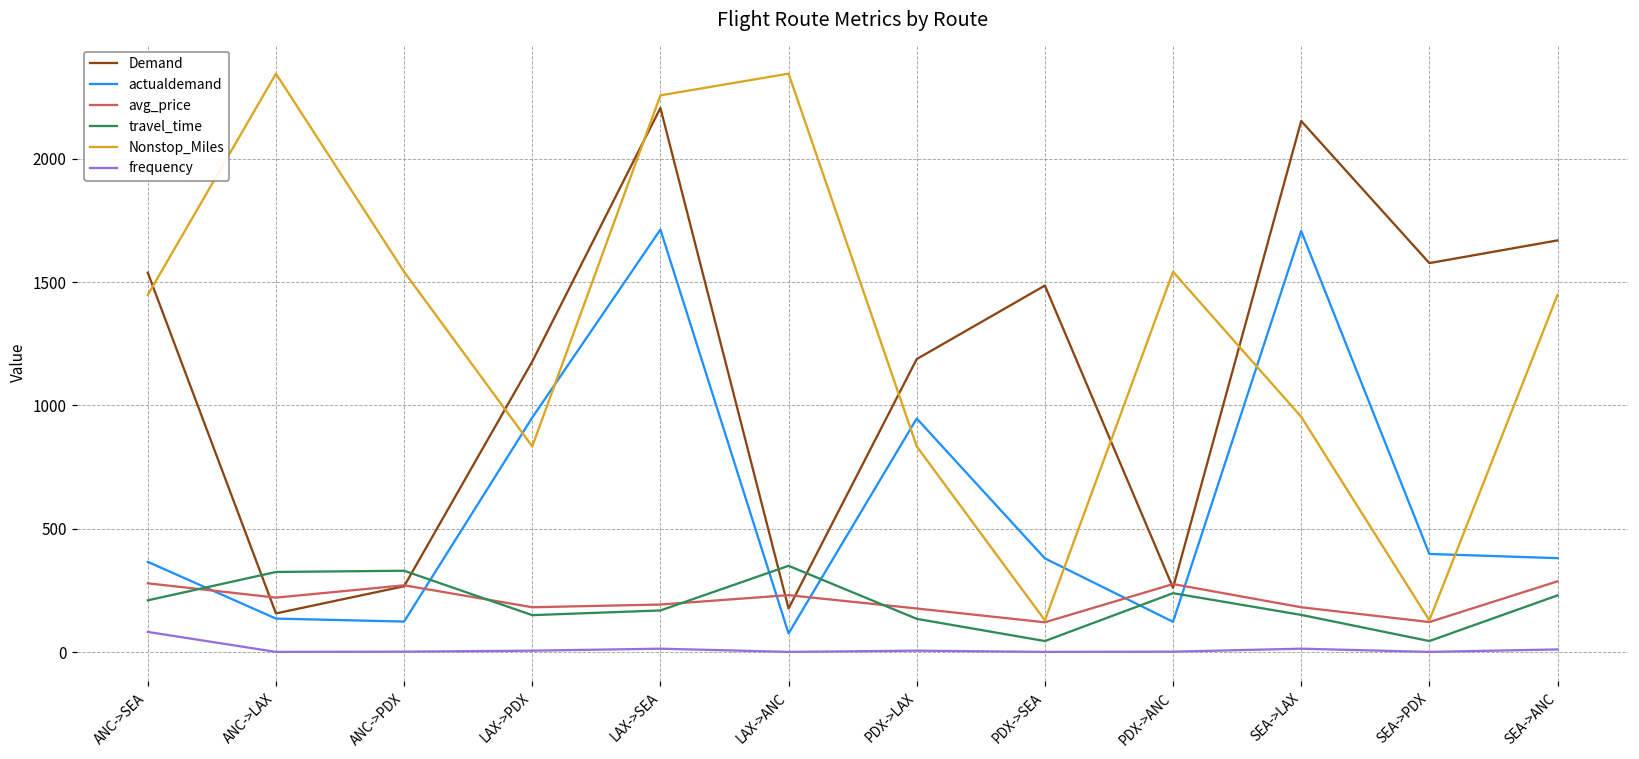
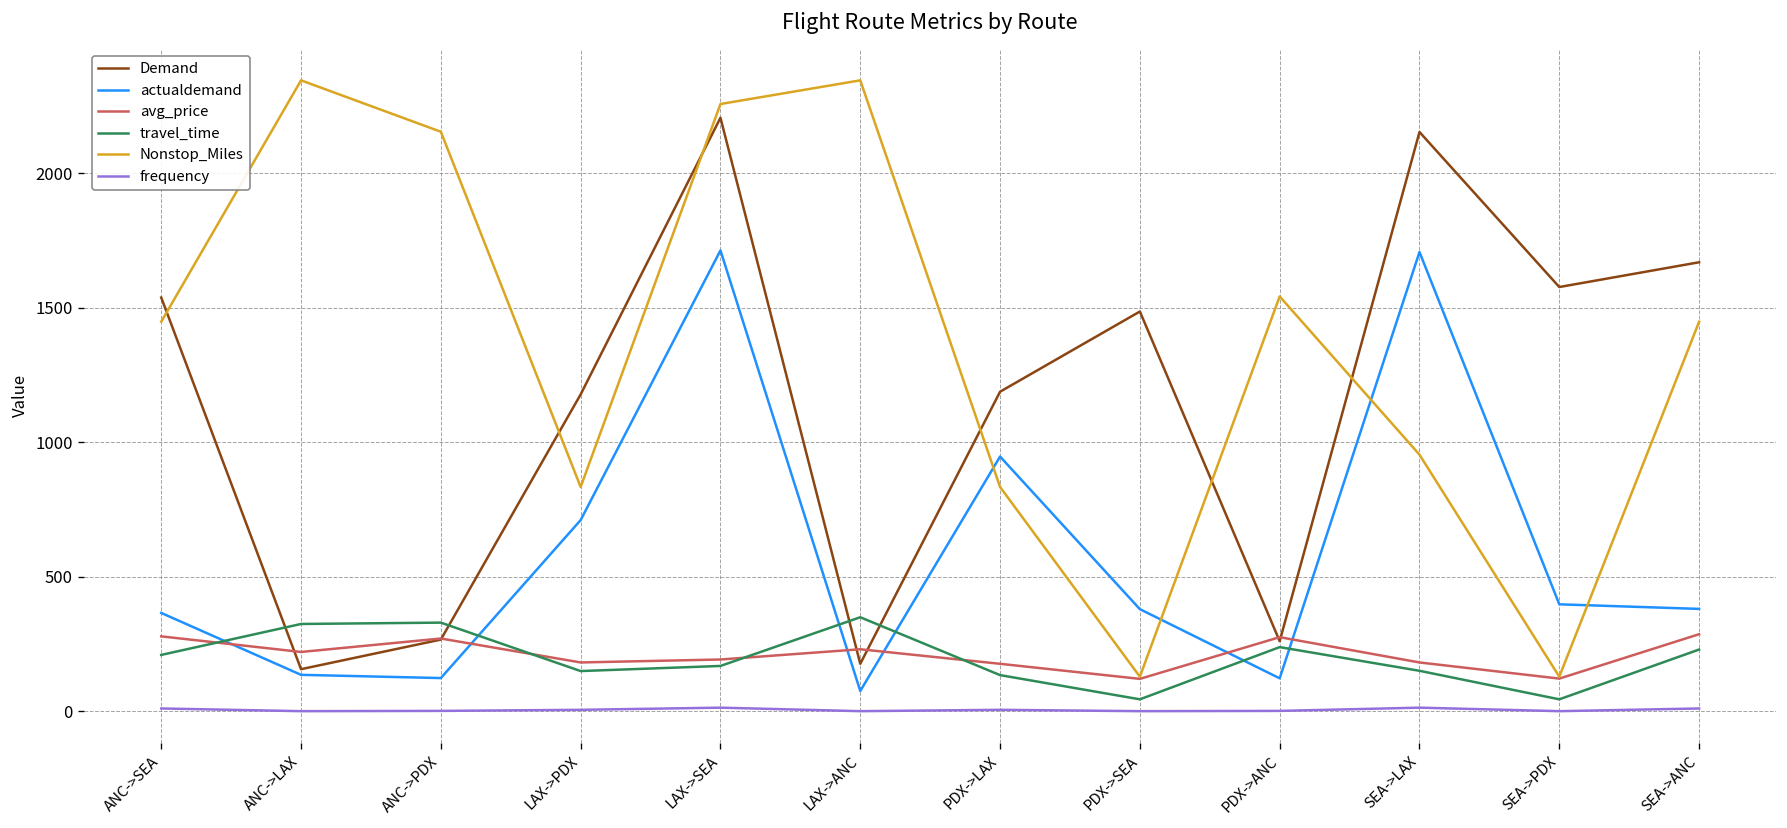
frequency, ANC->SEA: 80 -> 10
Nonstop_Miles, ANC->PDX: 1540 -> 2150
actualdemand, LAX->PDX: 950 -> 710
